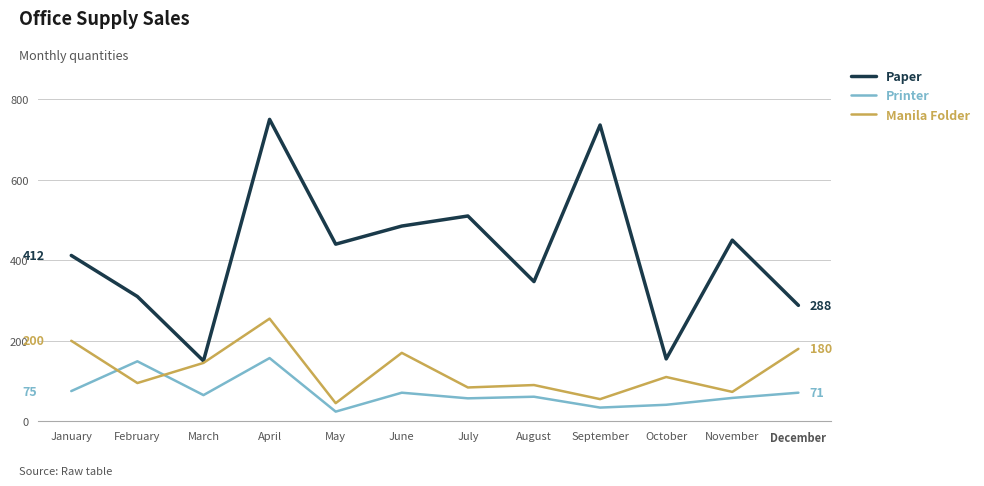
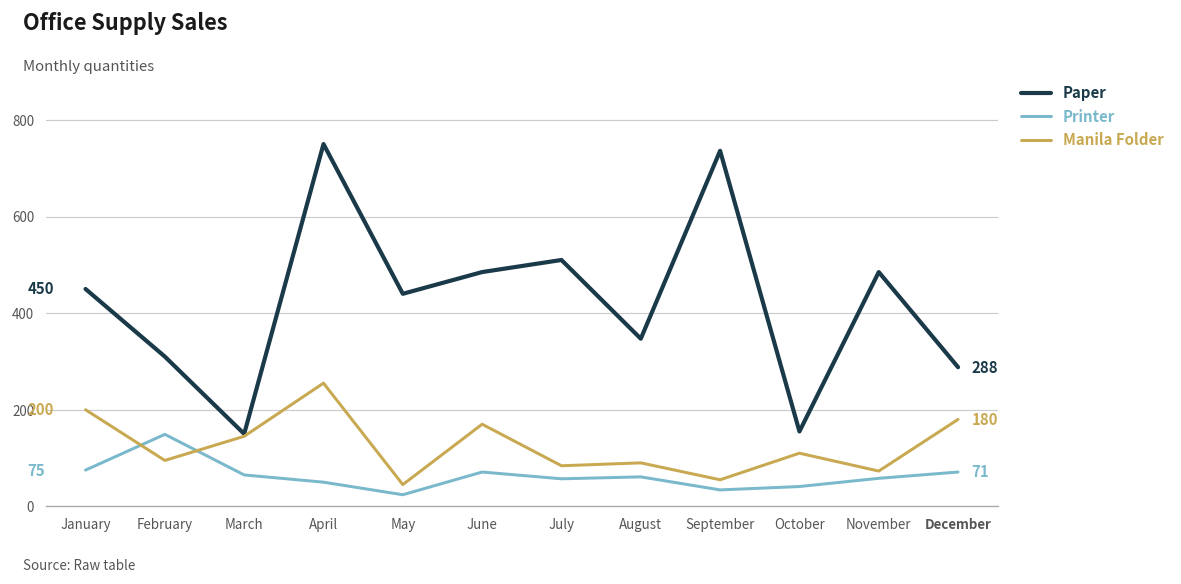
Paper, January: 412 -> 450
Printer, April: 160 -> 50
Paper, November: 450 -> 490
